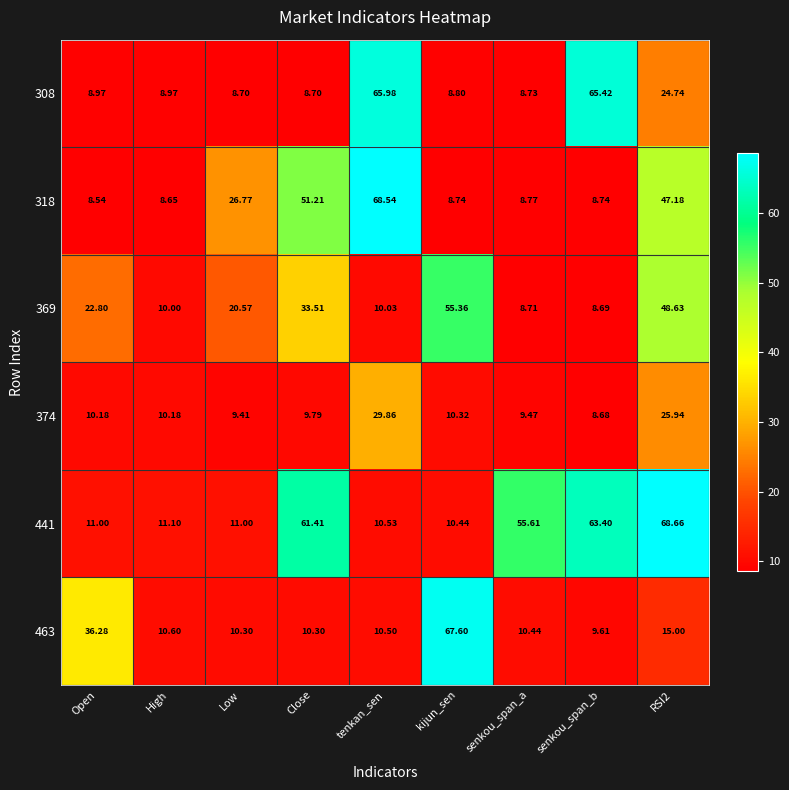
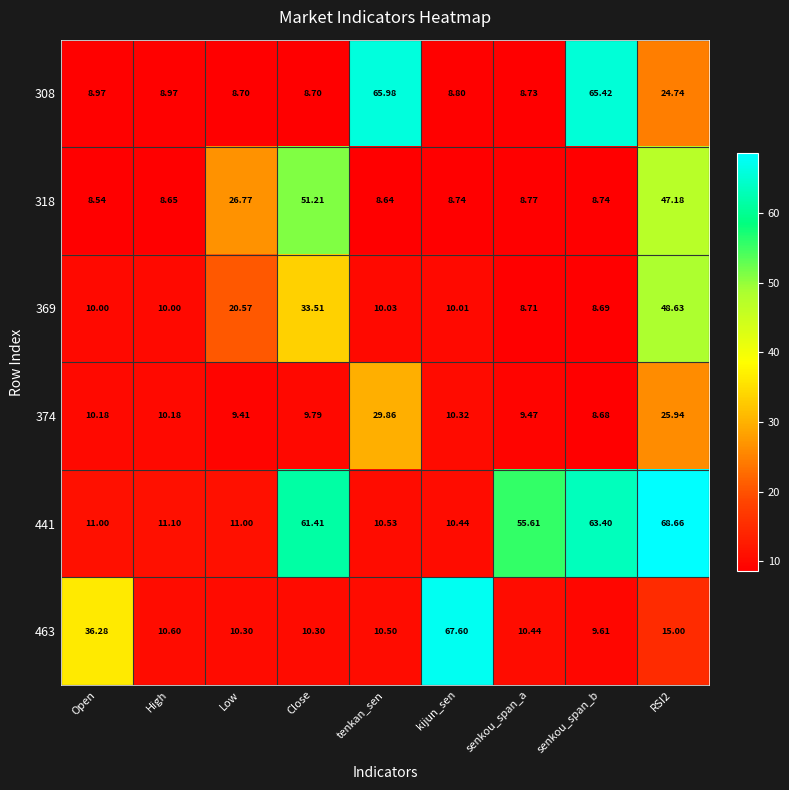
318, tenkan_sen: 68.54 -> 8.64
369, Open: 22.80 -> 10.00
369, kijun_sen: 55.36 -> 10.01
